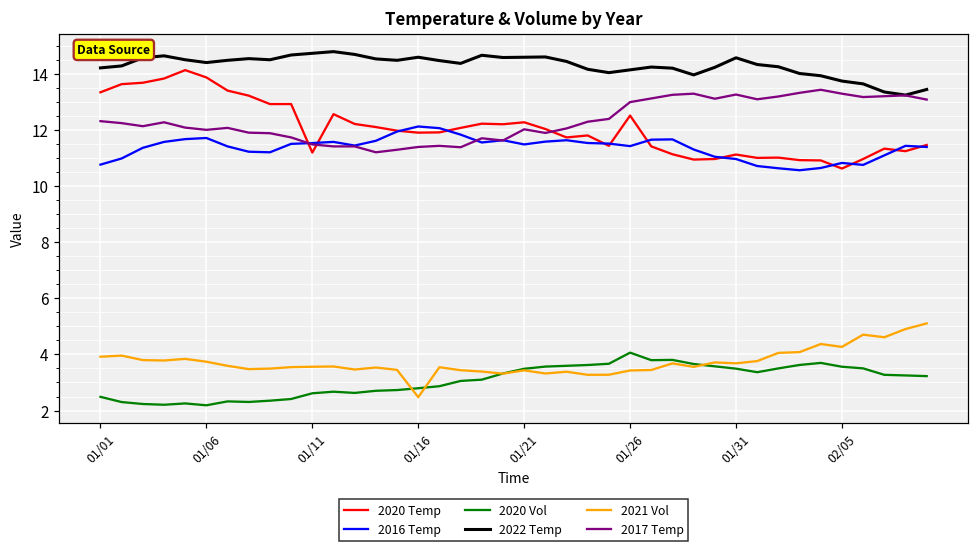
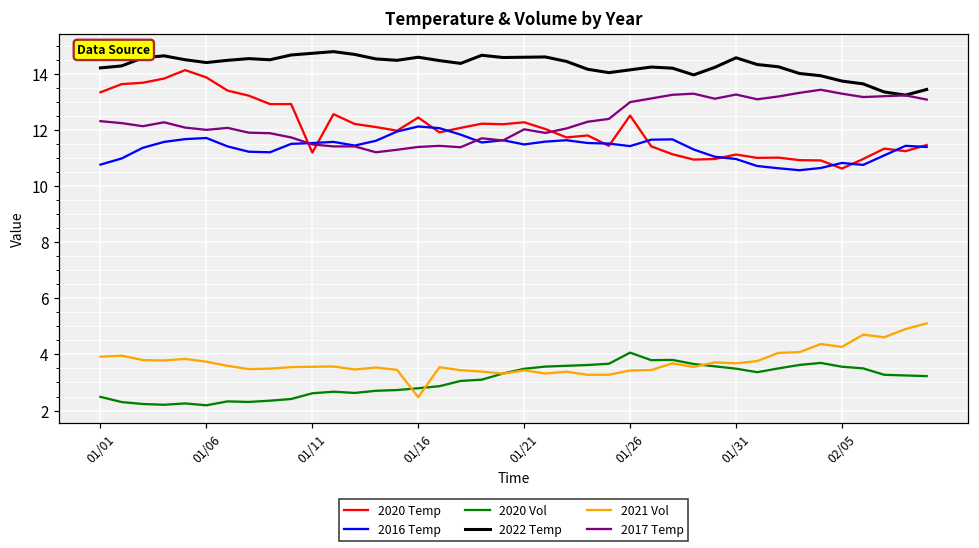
2020 Temp, 01/16: 11.9 -> 12.5
